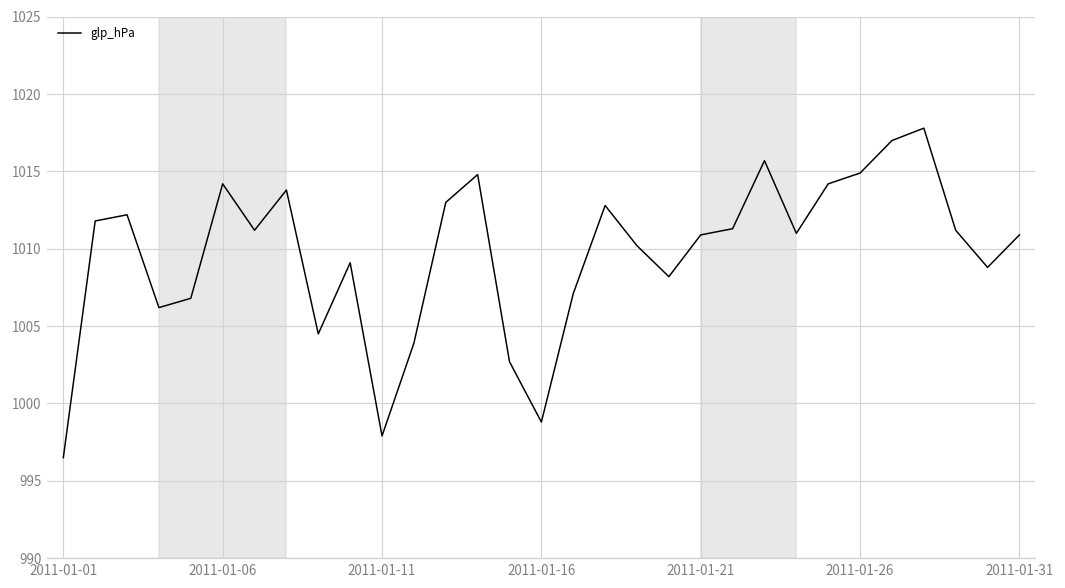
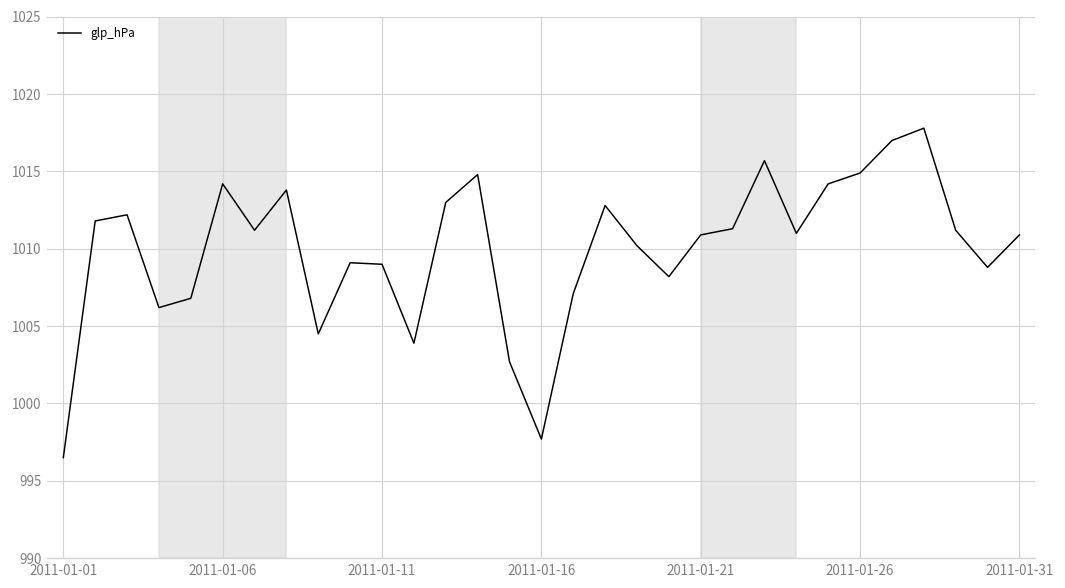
2011-01-11: 997.9 -> 1009.0
2011-01-16: 998.8 -> 997.7
